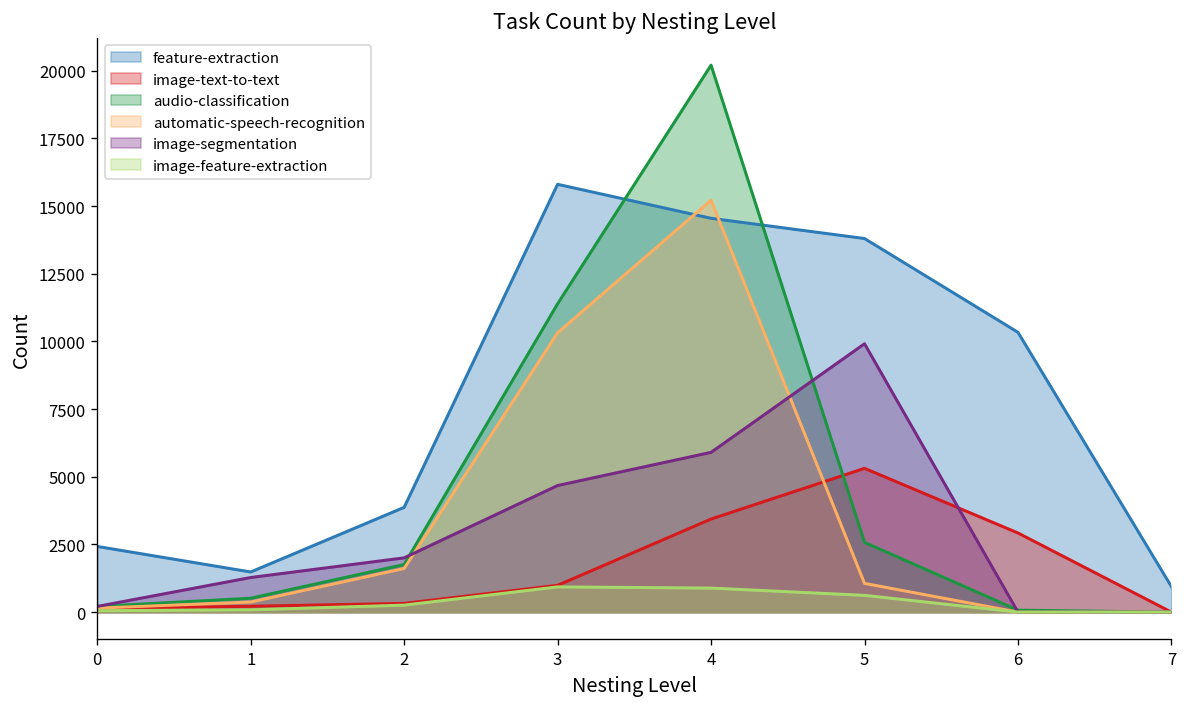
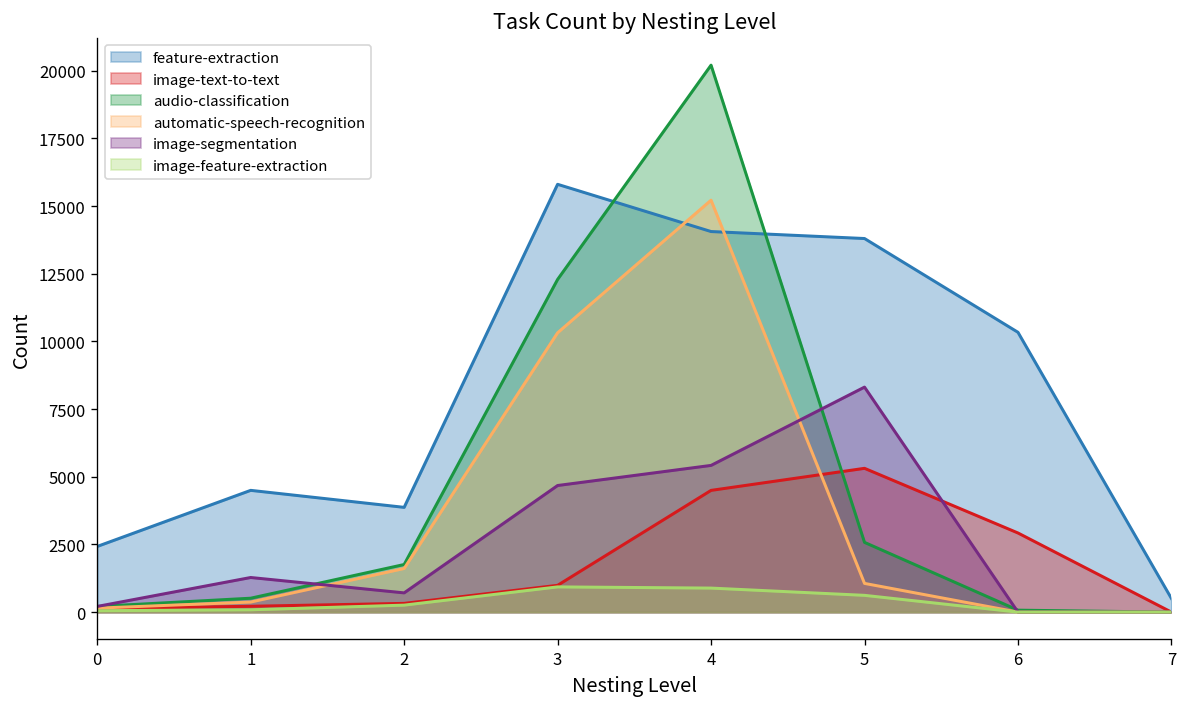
feature-extraction, 1: 1500 -> 4500
image-segmentation, 2: 2000 -> 700
audio-classification, 3: 11400 -> 12300
feature-extraction, 4: 14600 -> 14100
image-text-to-text, 4: 3400 -> 4500
image-segmentation, 4: 5900 -> 5400
image-segmentation, 5: 9900 -> 8300
feature-extraction, 7: 900 -> 500
